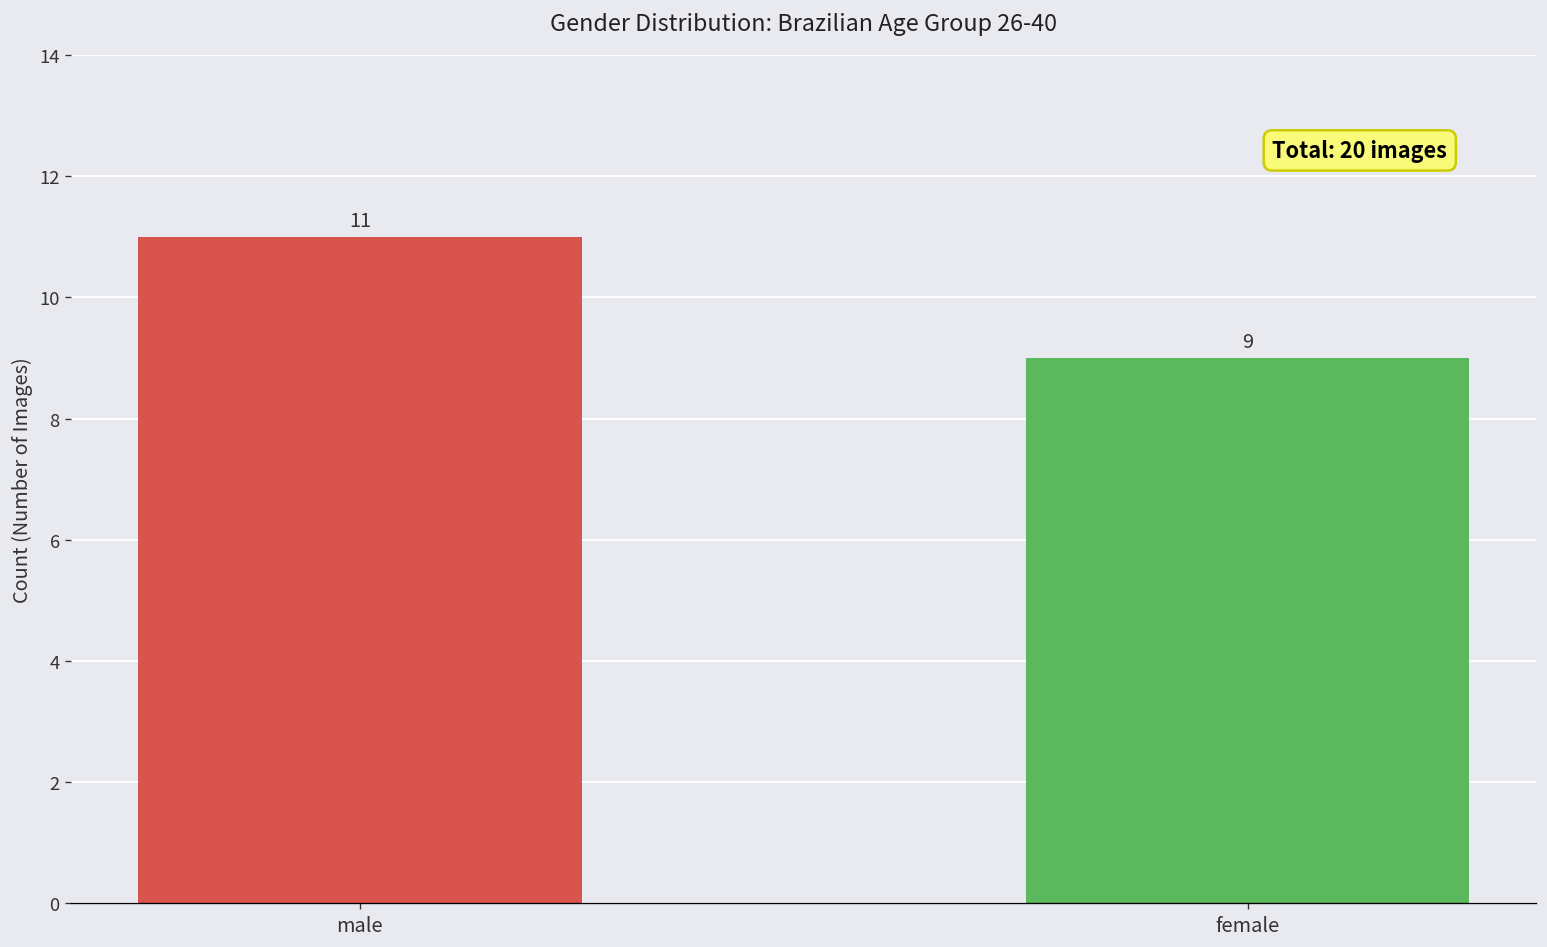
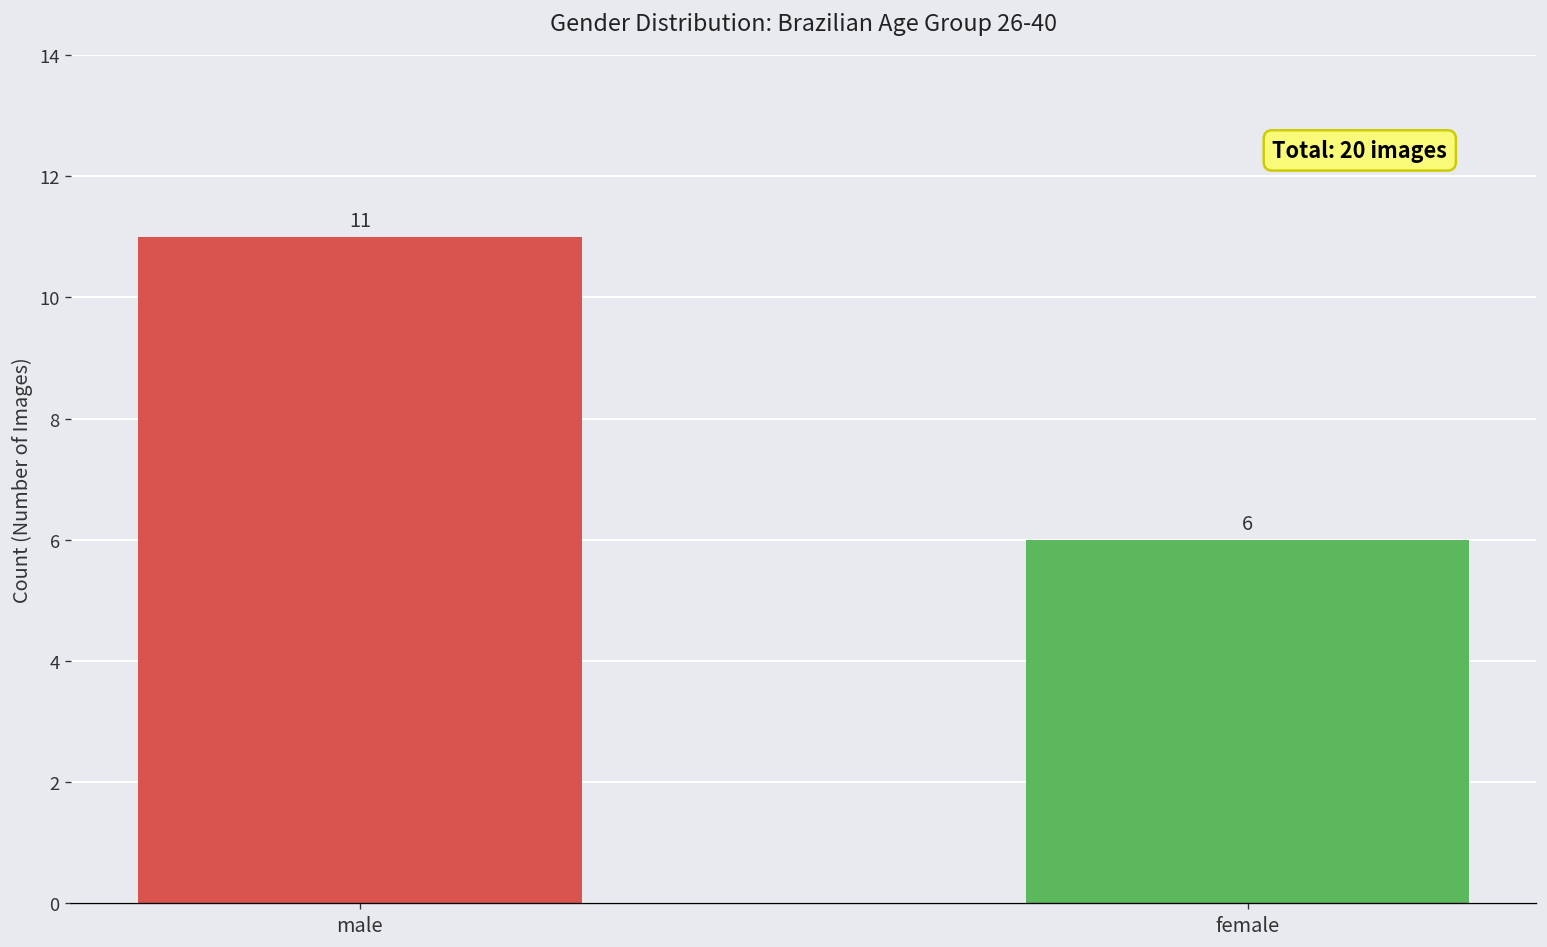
female: 9 -> 6
